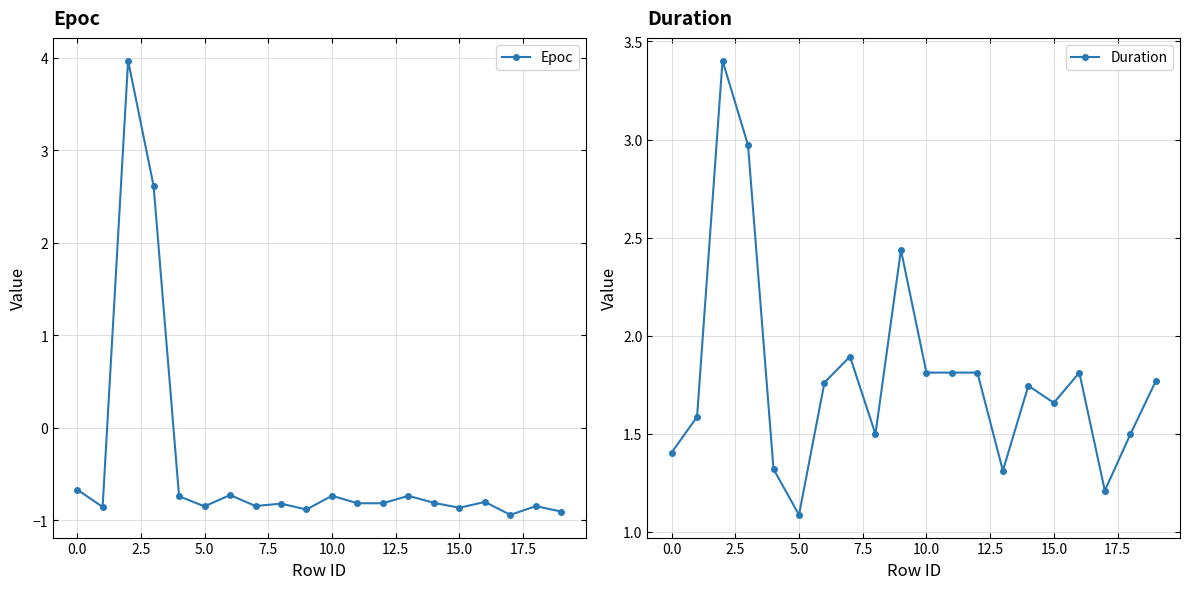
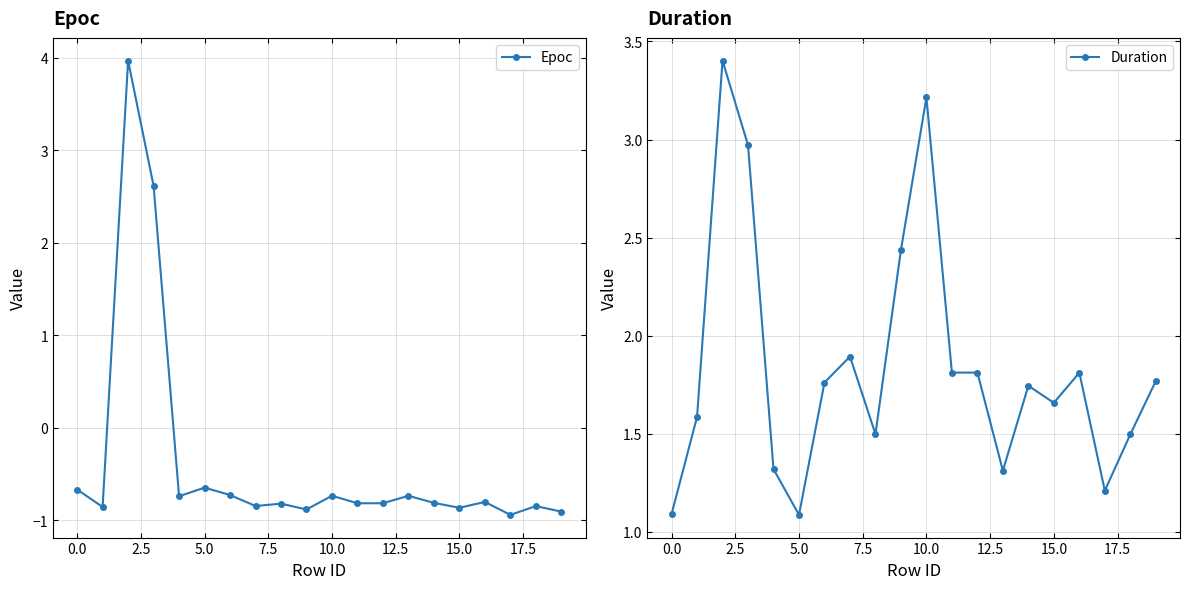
Epoc, 5.0: -0.9 -> -0.6
Duration, 0.0: 1.40 -> 1.09
Duration, 10.0: 1.81 -> 3.21
